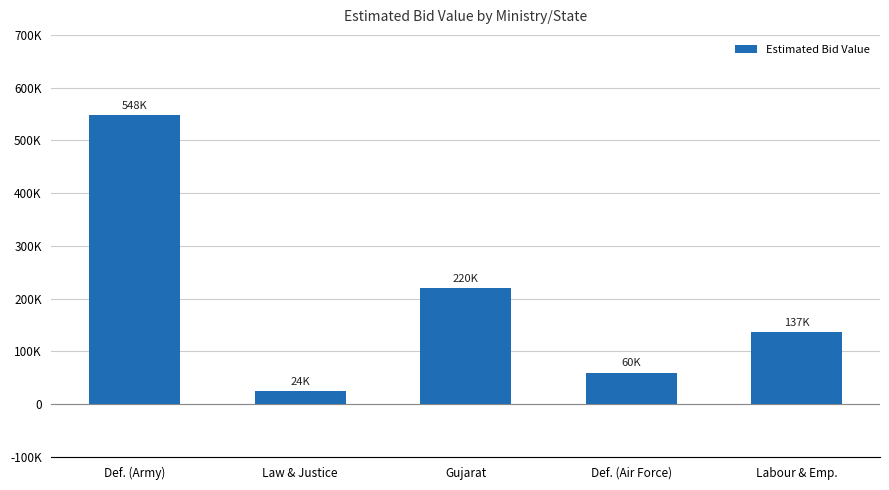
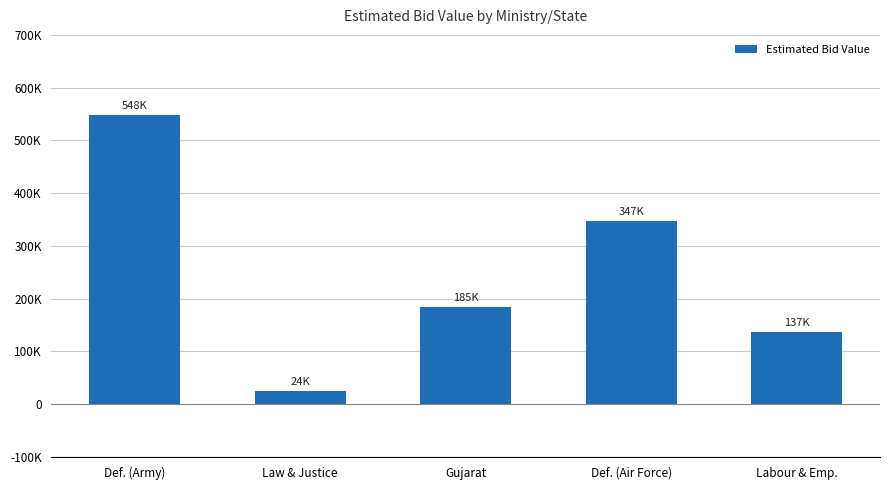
Gujarat: 220K -> 185K
Def. (Air Force): 60K -> 347K
